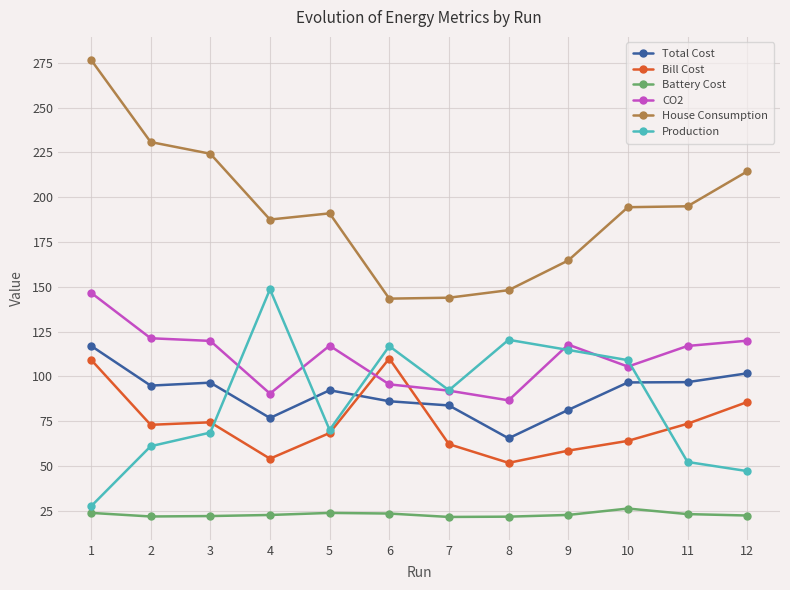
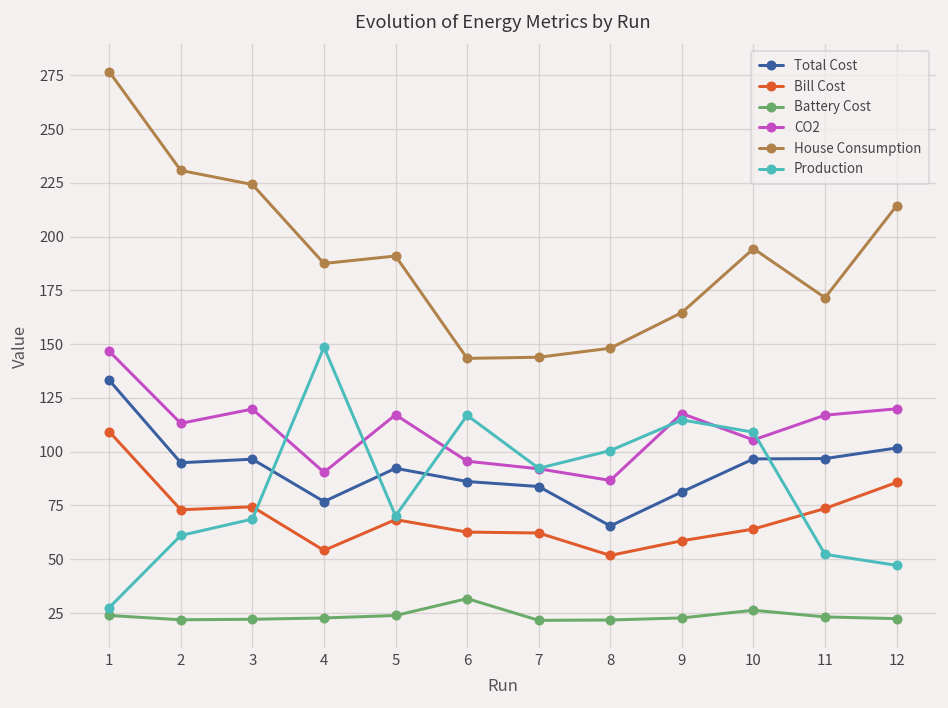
Total Cost, 1: 117 -> 133
CO2, 2: 121 -> 113
Bill Cost, 6: 110 -> 63
Battery Cost, 6: 24 -> 32
Production, 8: 120 -> 101
House Consumption, 11: 195 -> 172
